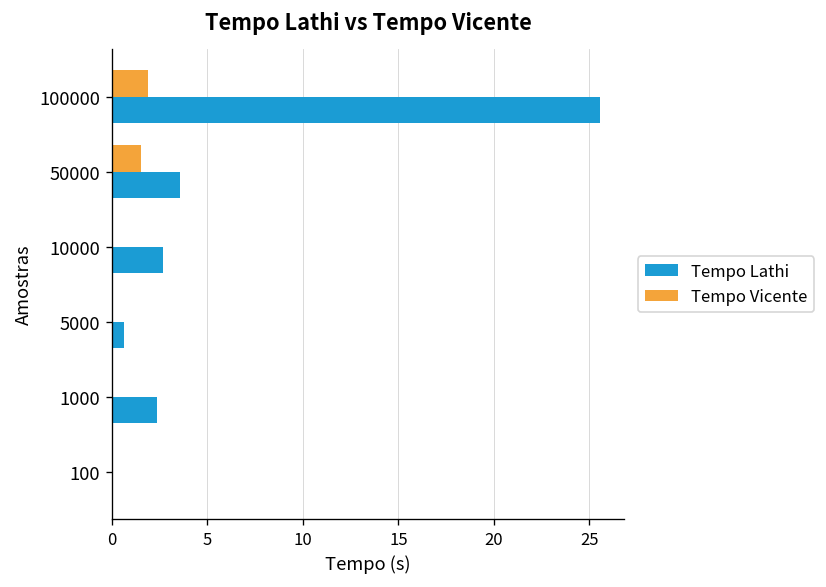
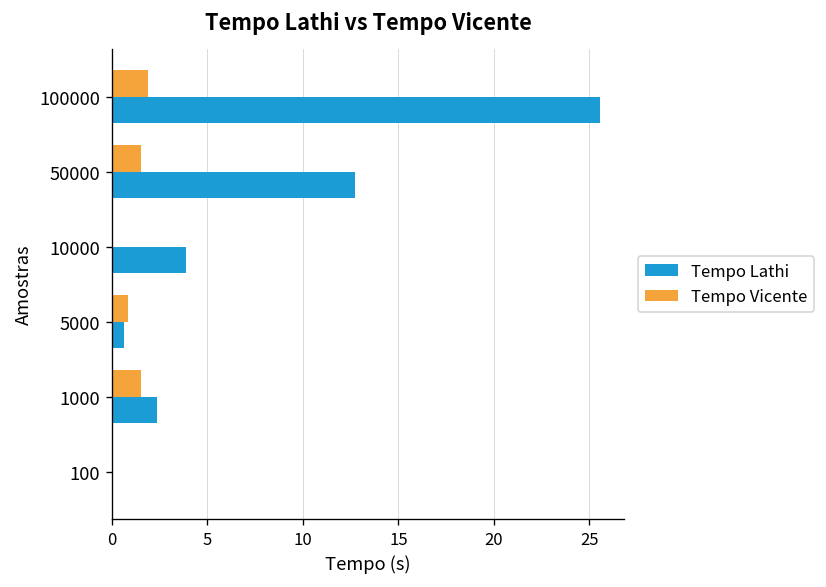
Tempo Lathi, 50000: 3.6 -> 12.7
Tempo Lathi, 10000: 2.7 -> 3.9
Tempo Vicente, 5000: 0.0 -> 0.8
Tempo Vicente, 1000: 0.0 -> 1.5
